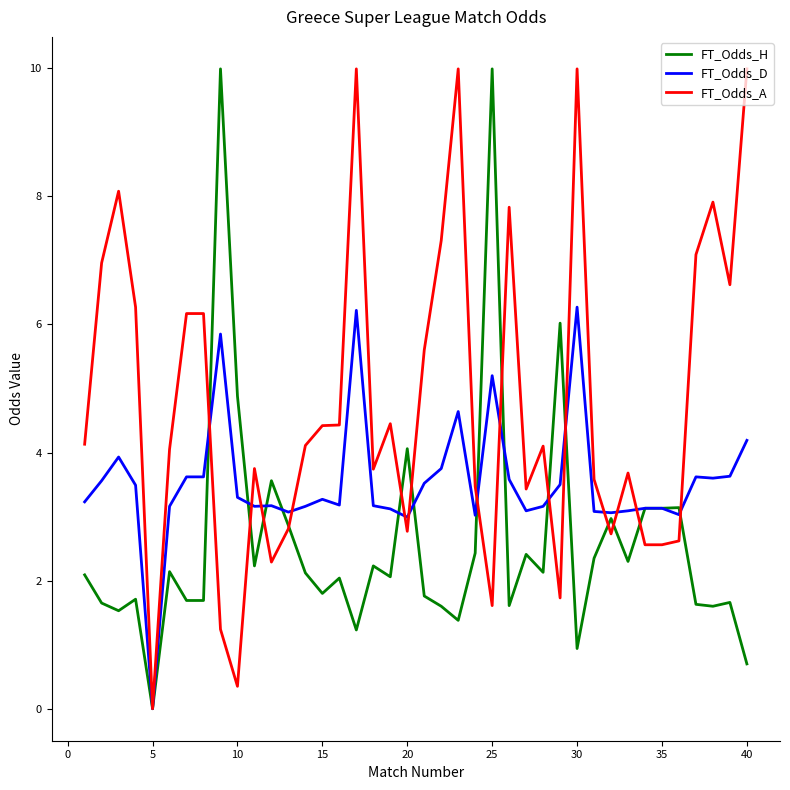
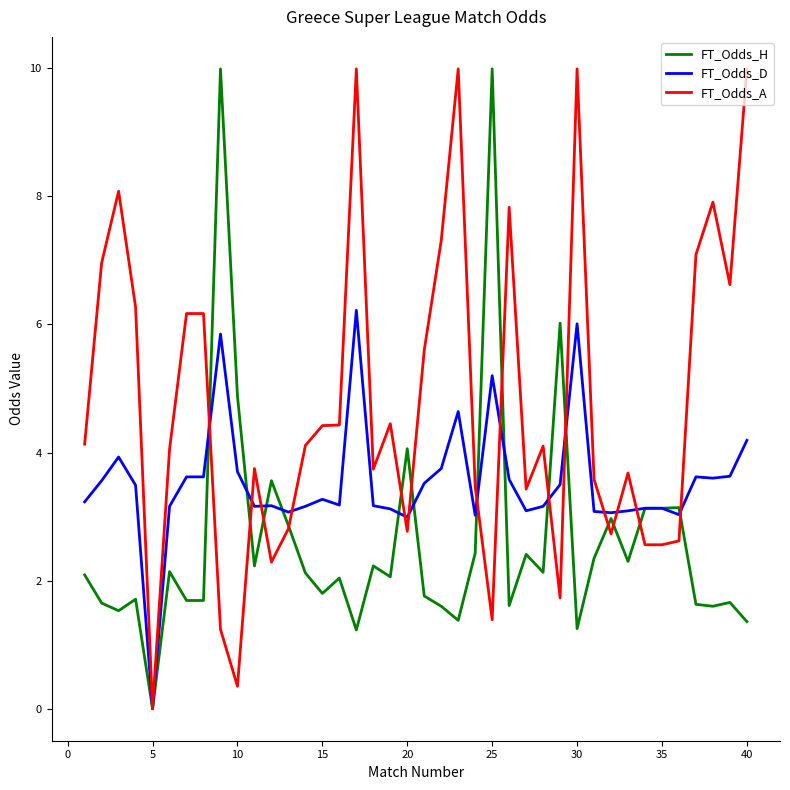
FT_Odds_D, 10: 3.3 -> 3.7
FT_Odds_A, 25: 1.6 -> 1.4
FT_Odds_H, 30: 0.9 -> 1.3
FT_Odds_D, 30: 6.3 -> 6.0
FT_Odds_H, 40: 0.7 -> 1.4
